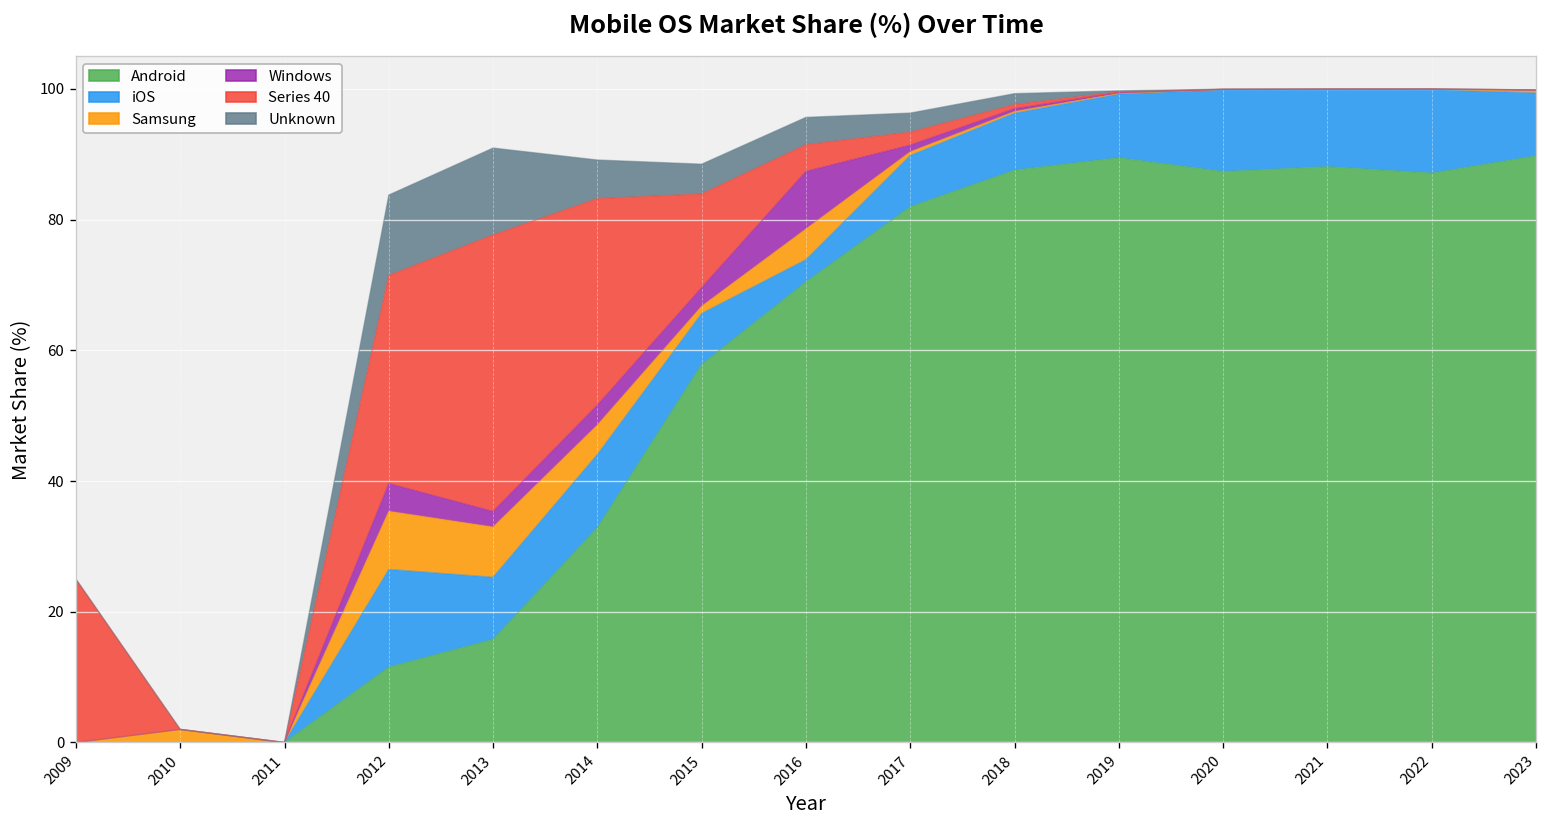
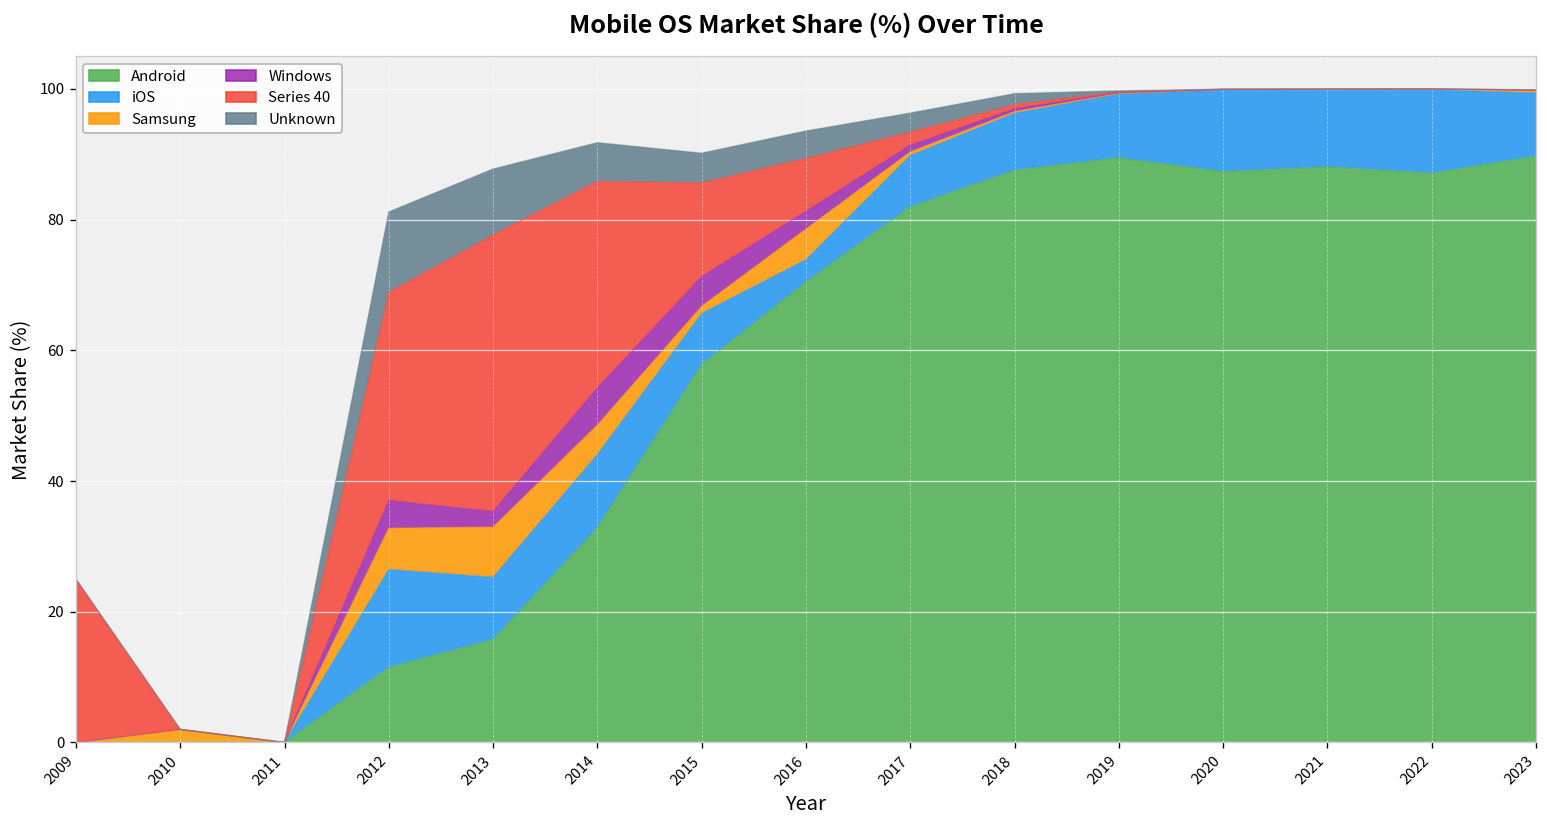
Samsung, 2012: 9 -> 6
Unknown, 2013: 13 -> 10
Windows, 2014: 3 -> 6
Windows, 2015: 3 -> 5
Windows, 2016: 9 -> 3
Series 40, 2016: 4 -> 8
